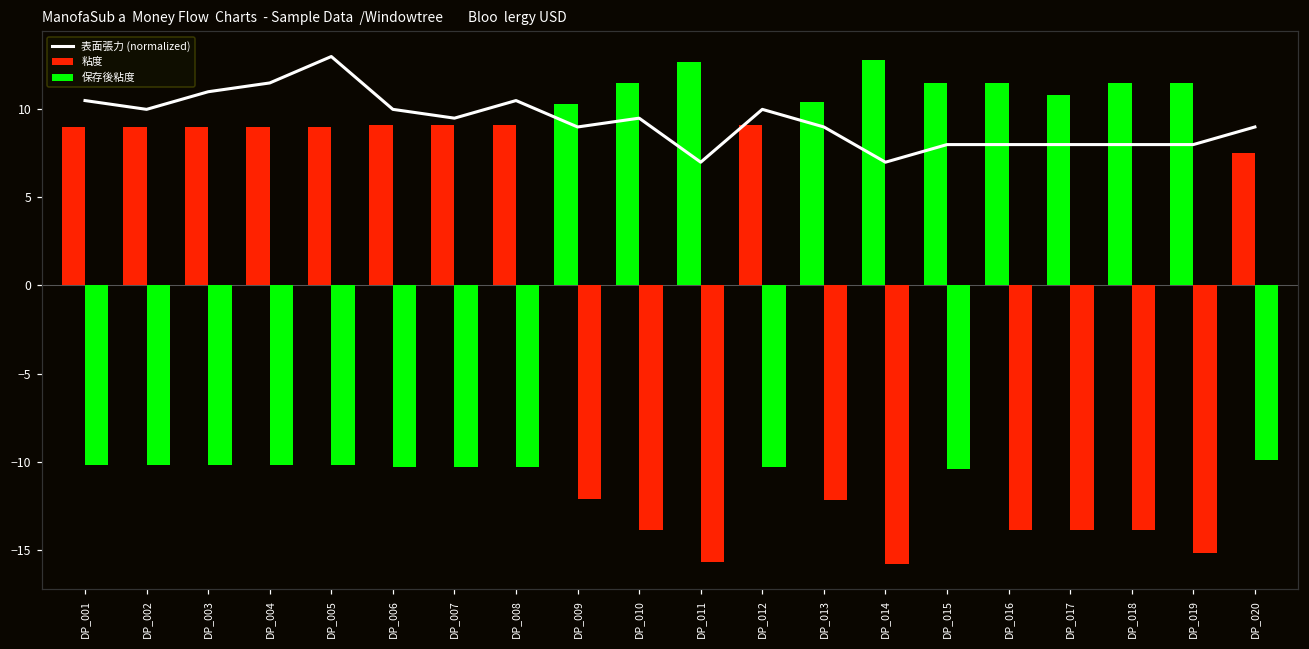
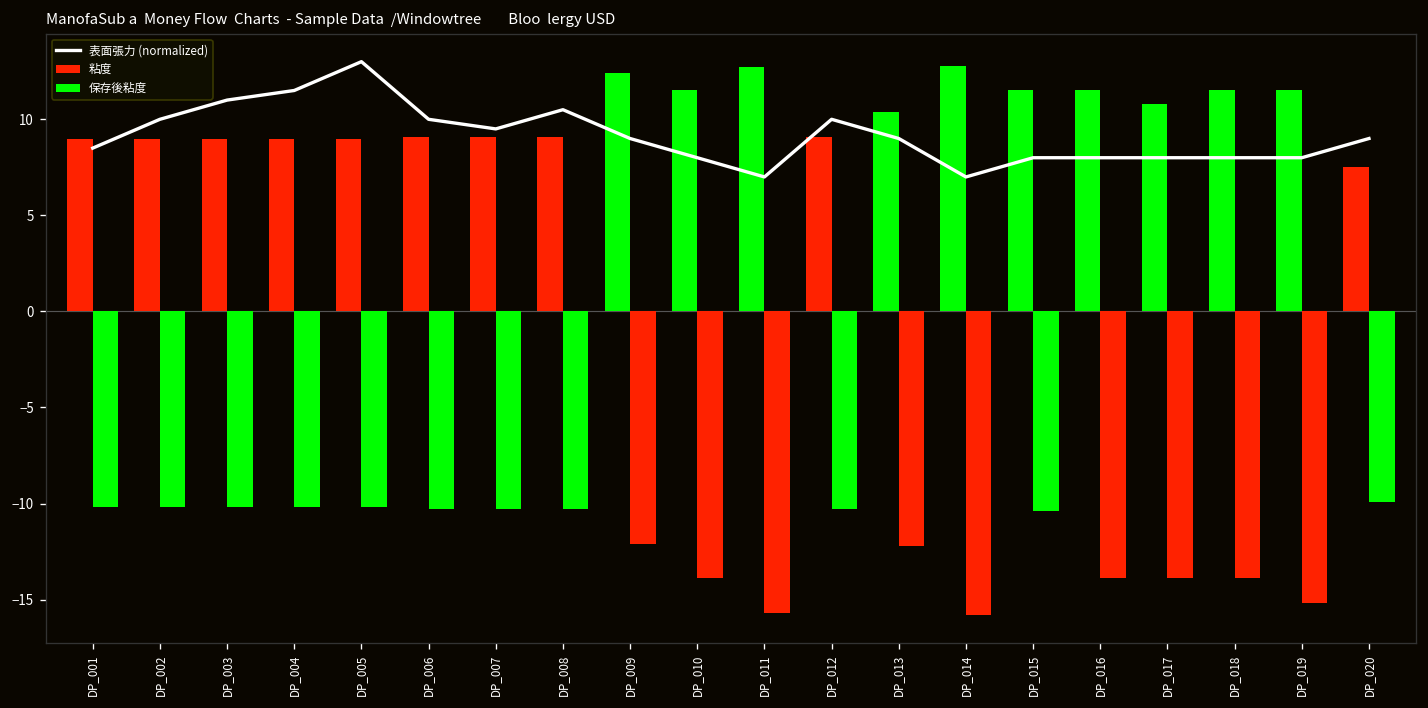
表面張力 (normalized), DP_001: 10.5 -> 8.5
粘度, DP_009: 10.3 -> 12.4
表面張力 (normalized), DP_010: 9.5 -> 8.0
